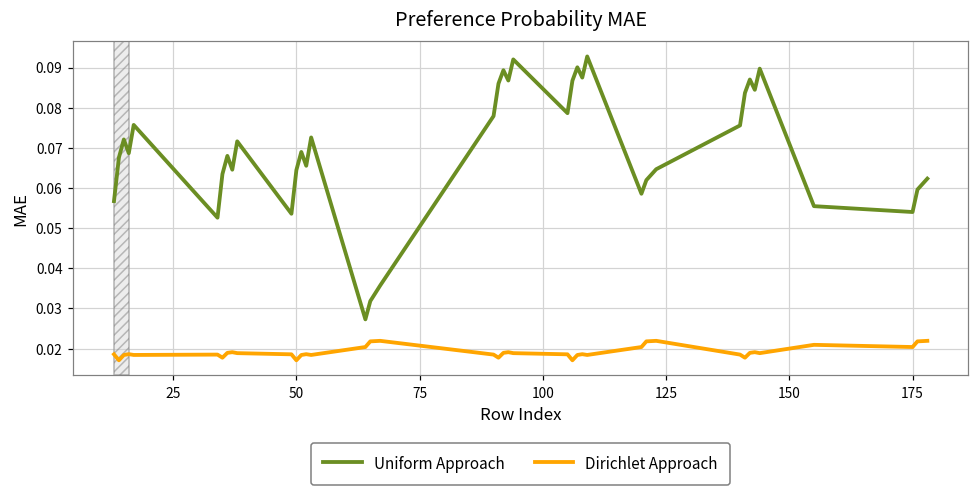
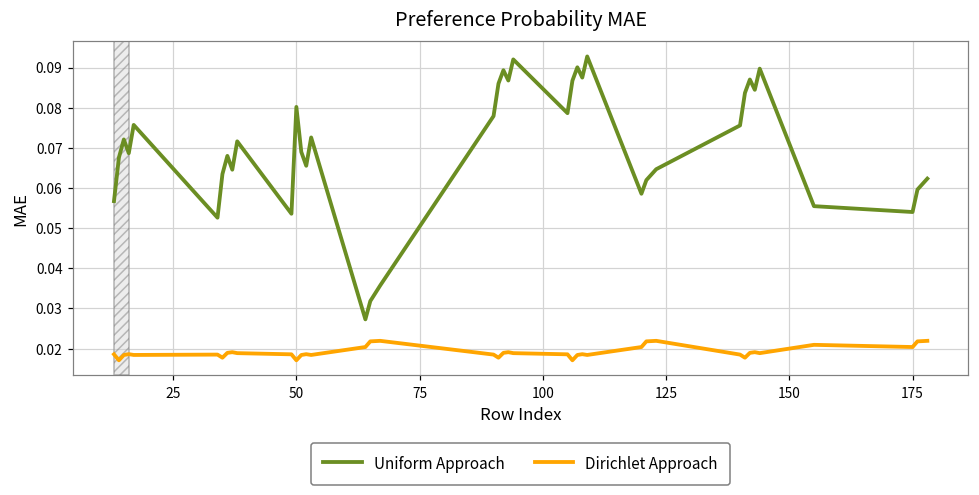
Uniform Approach, 50: 0.064 -> 0.080
